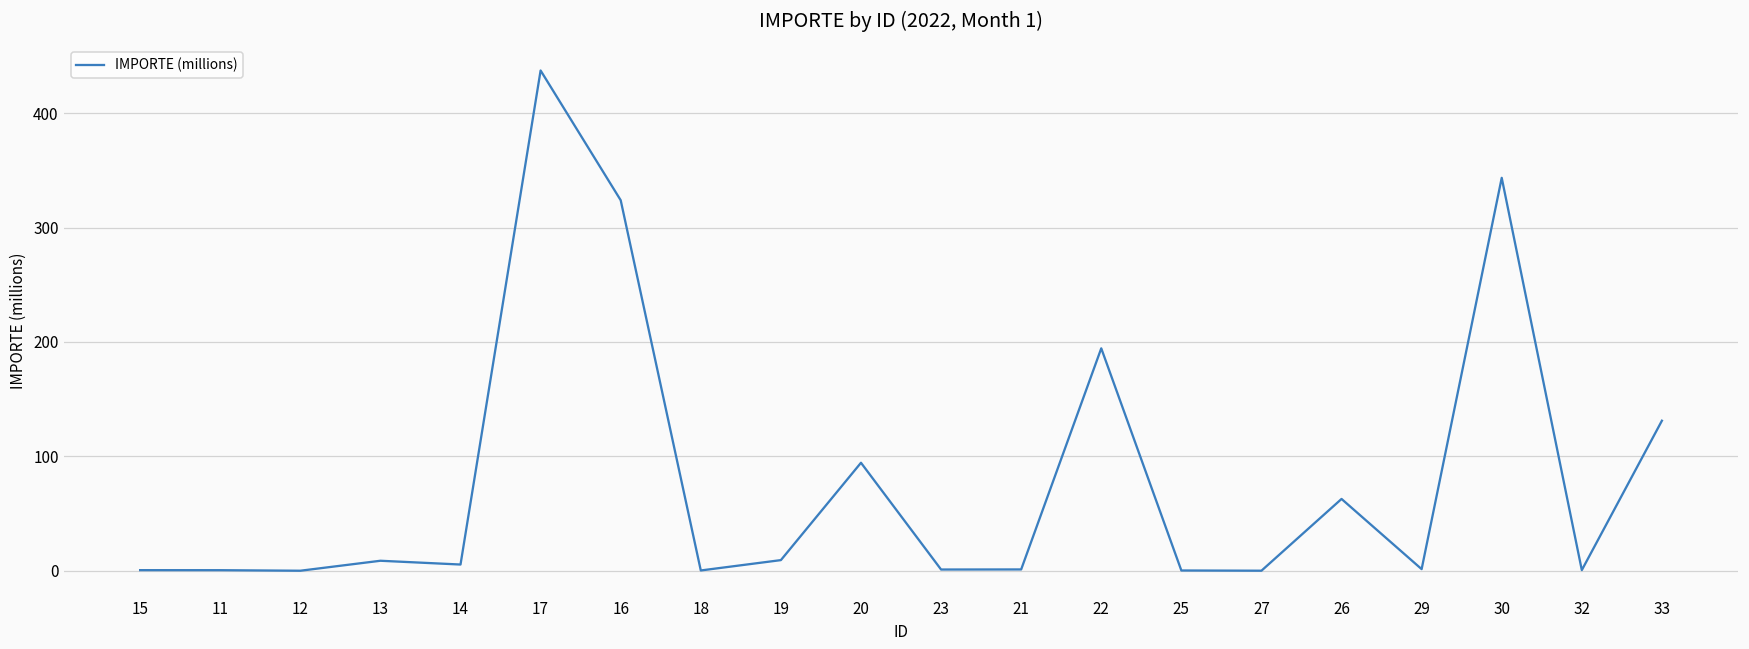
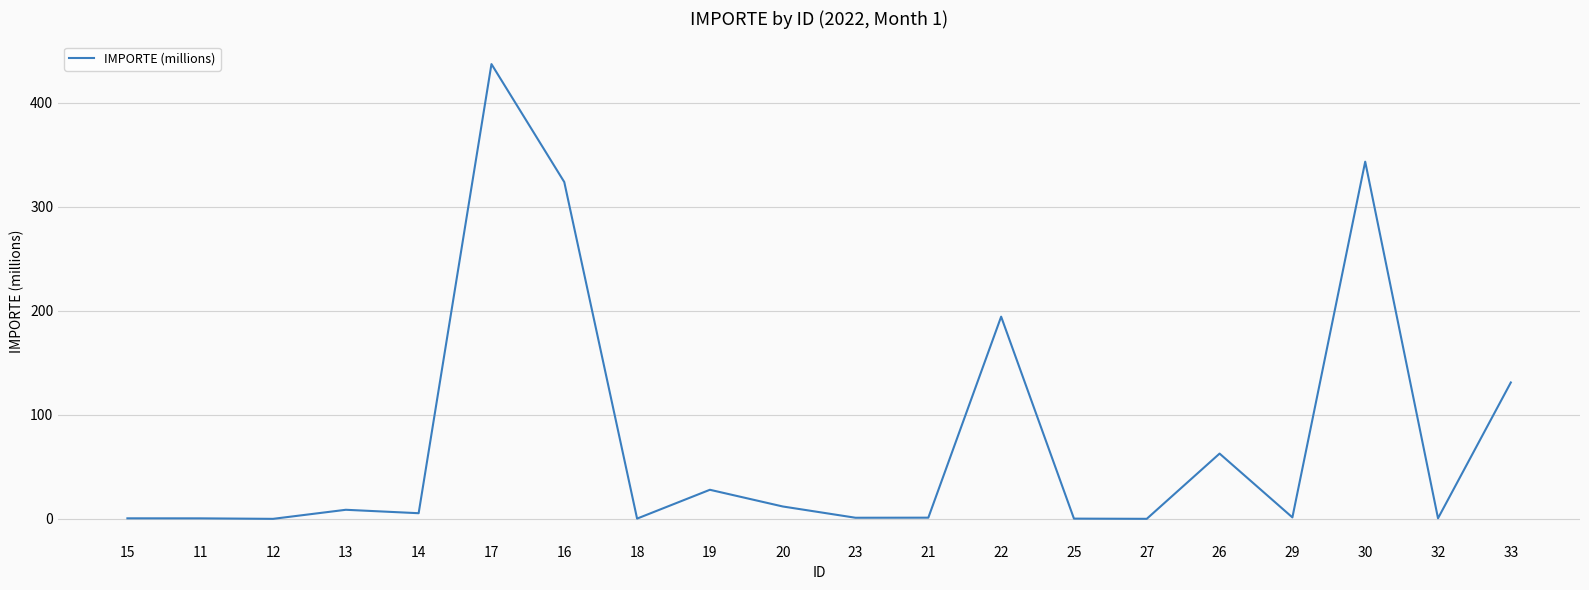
19: 9 -> 28
20: 94 -> 12
